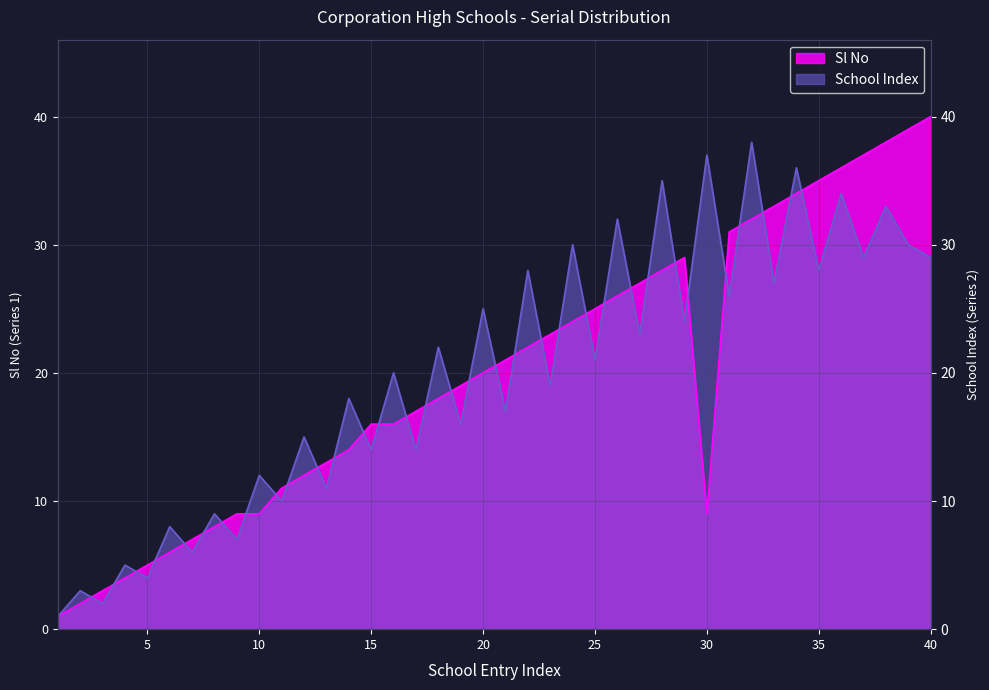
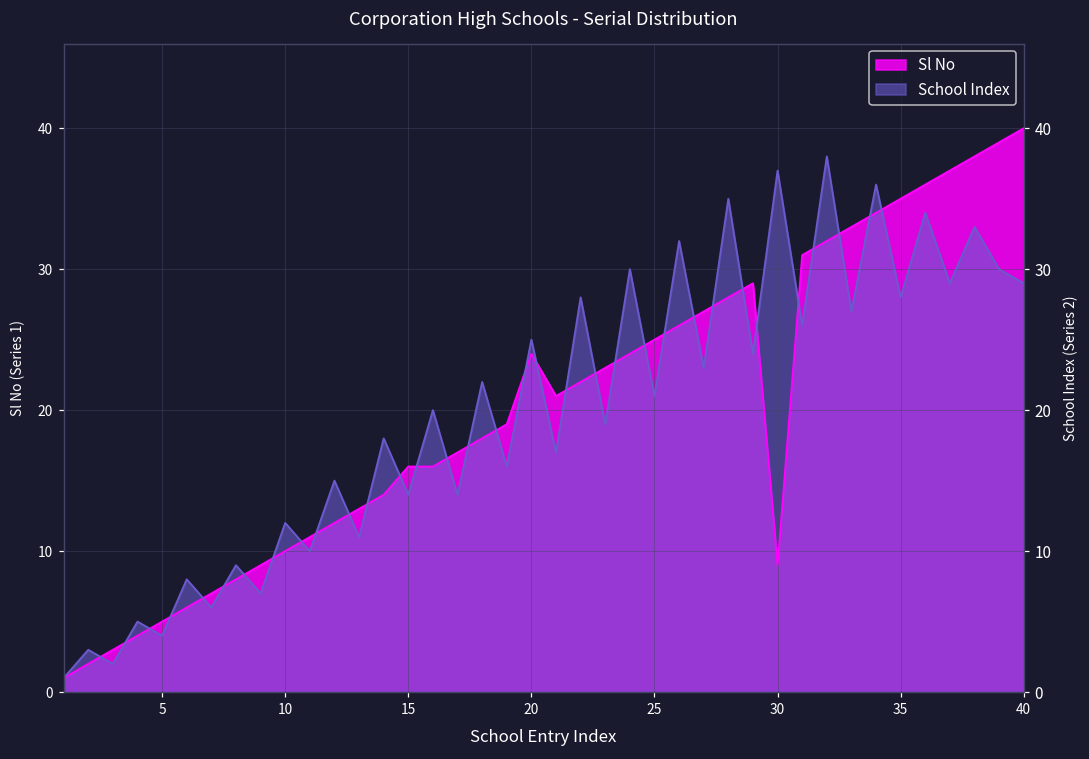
Sl No, 10: 9 -> 10
Sl No, 20: 20 -> 24
